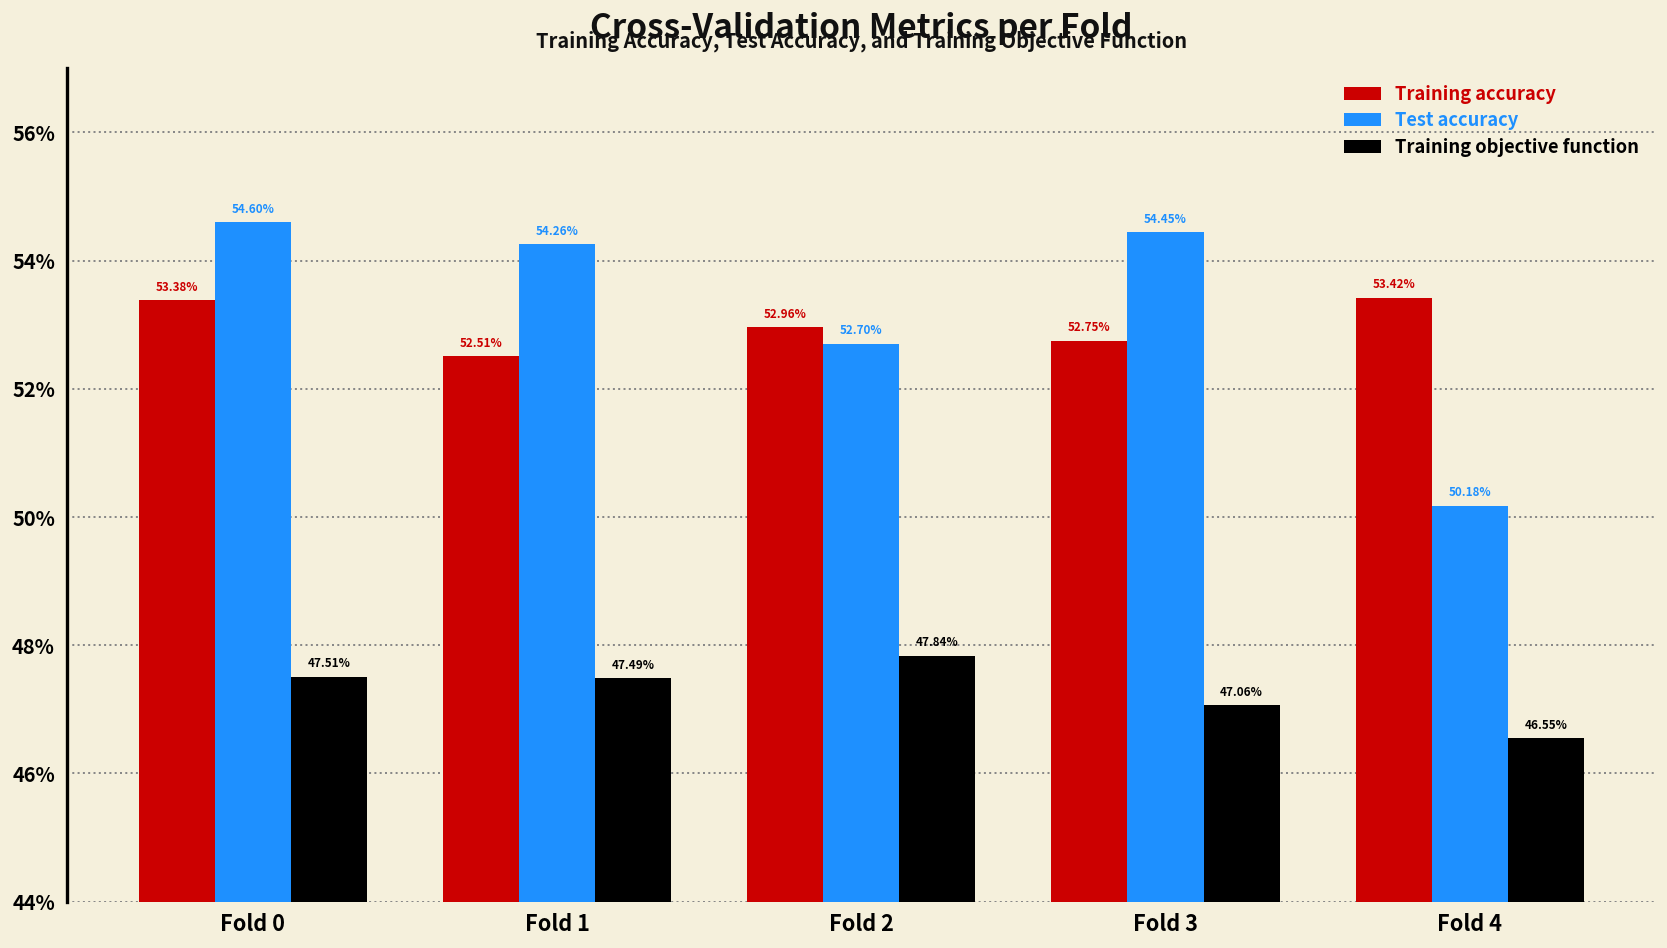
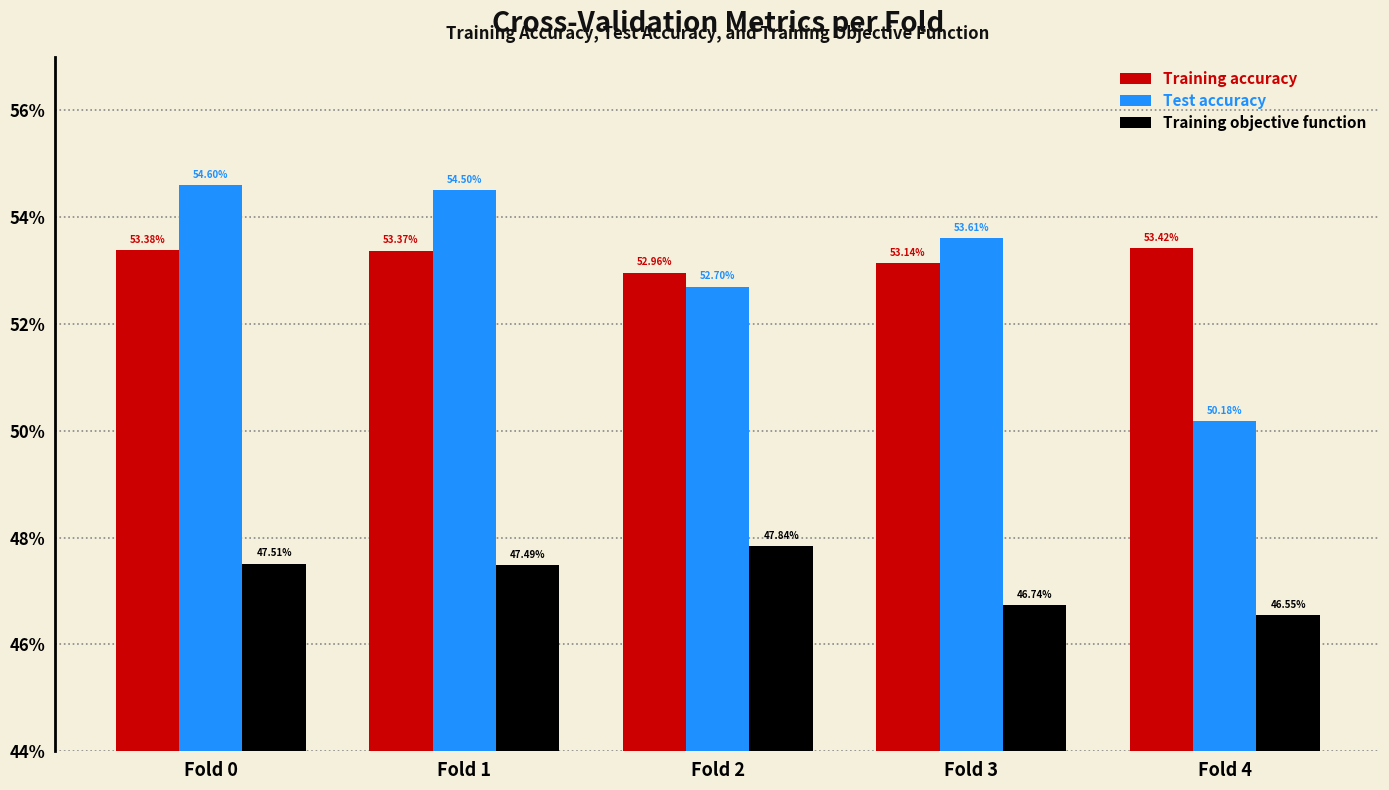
Training accuracy, Fold 1: 52.51% -> 53.37%
Test accuracy, Fold 1: 54.26% -> 54.50%
Training accuracy, Fold 3: 52.75% -> 53.14%
Test accuracy, Fold 3: 54.45% -> 53.61%
Training objective function, Fold 3: 47.06% -> 46.74%
